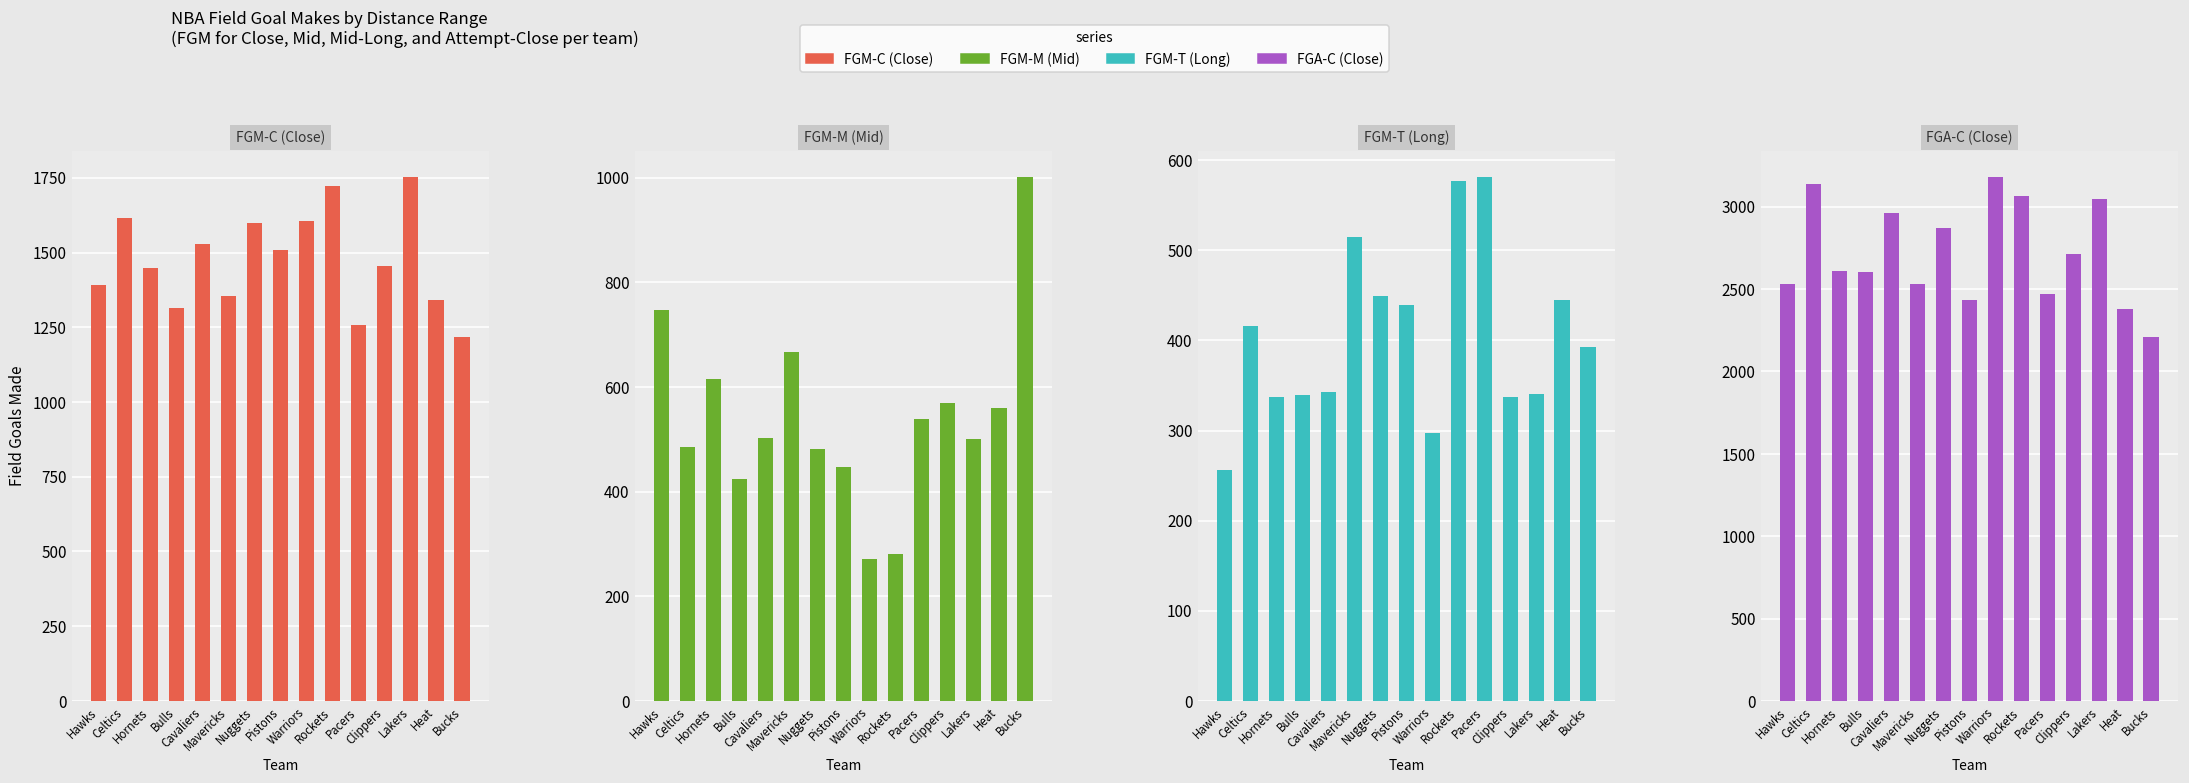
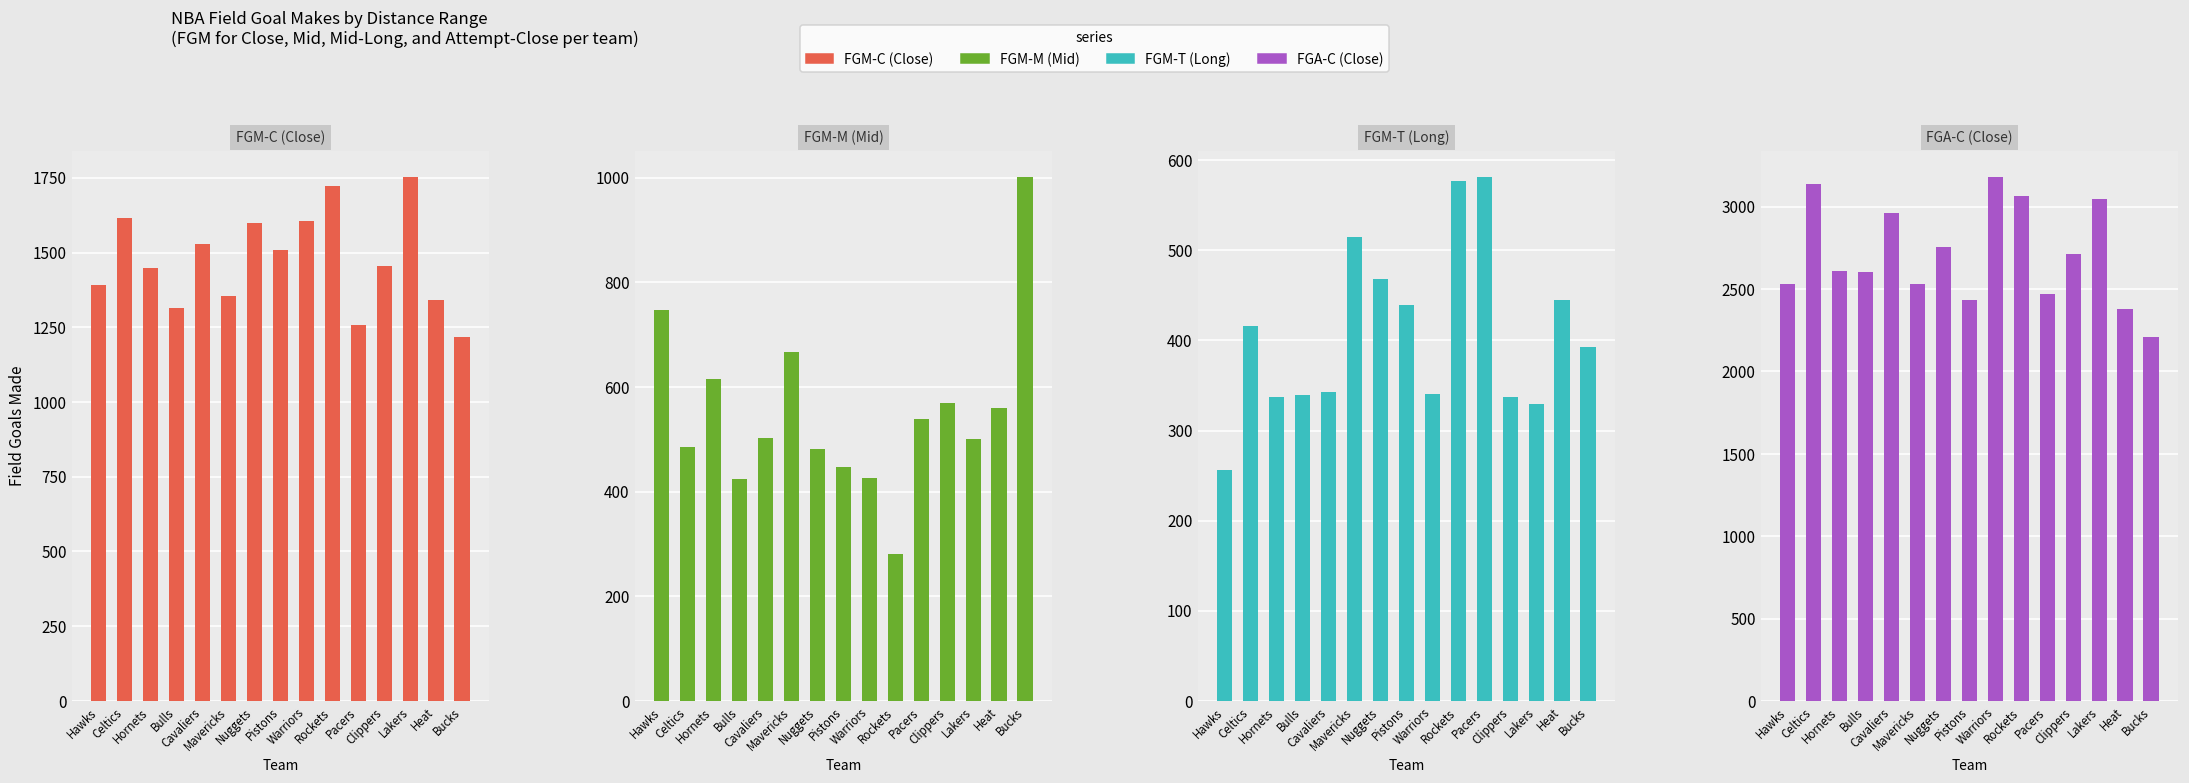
FGM-M (Mid), Warriors: 270 -> 430
FGM-T (Long), Nuggets: 450 -> 470
FGM-T (Long), Warriors: 300 -> 340
FGM-T (Long), Lakers: 340 -> 330
FGA-C (Close), Nuggets: 2870 -> 2760
